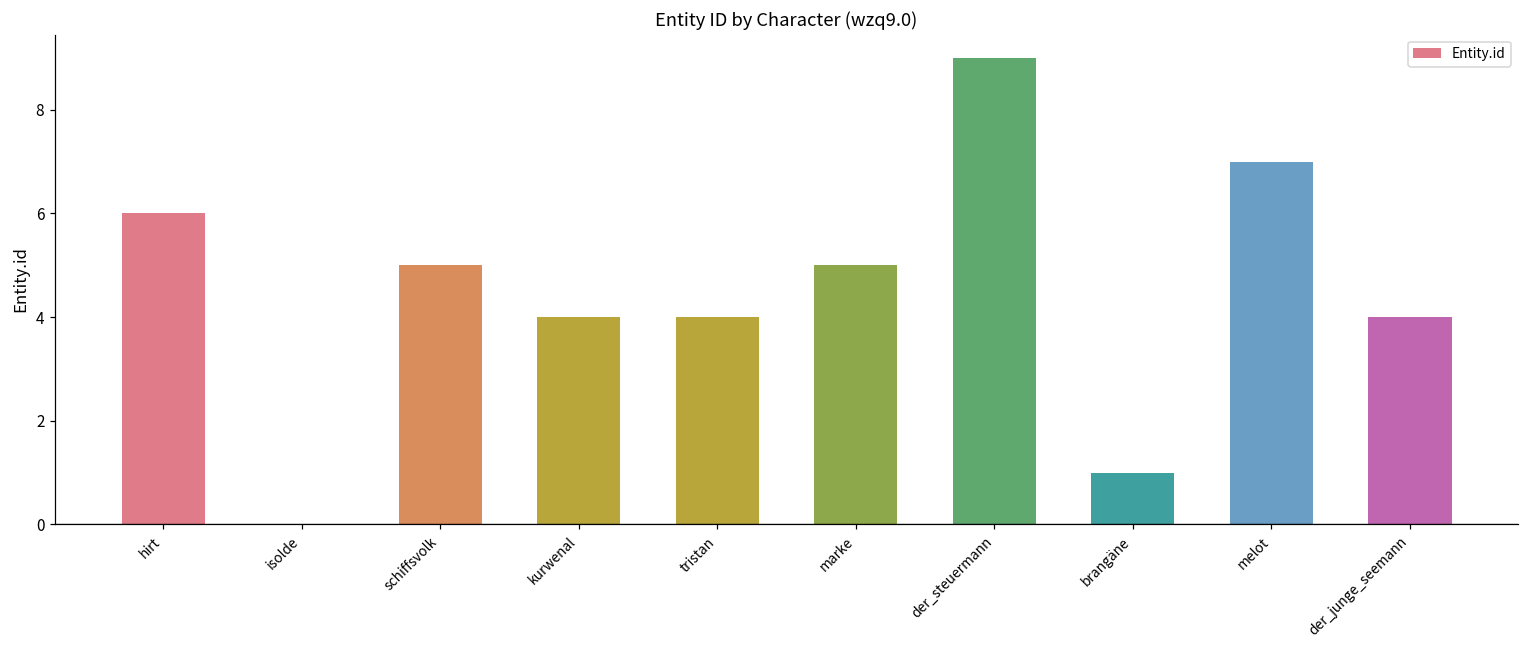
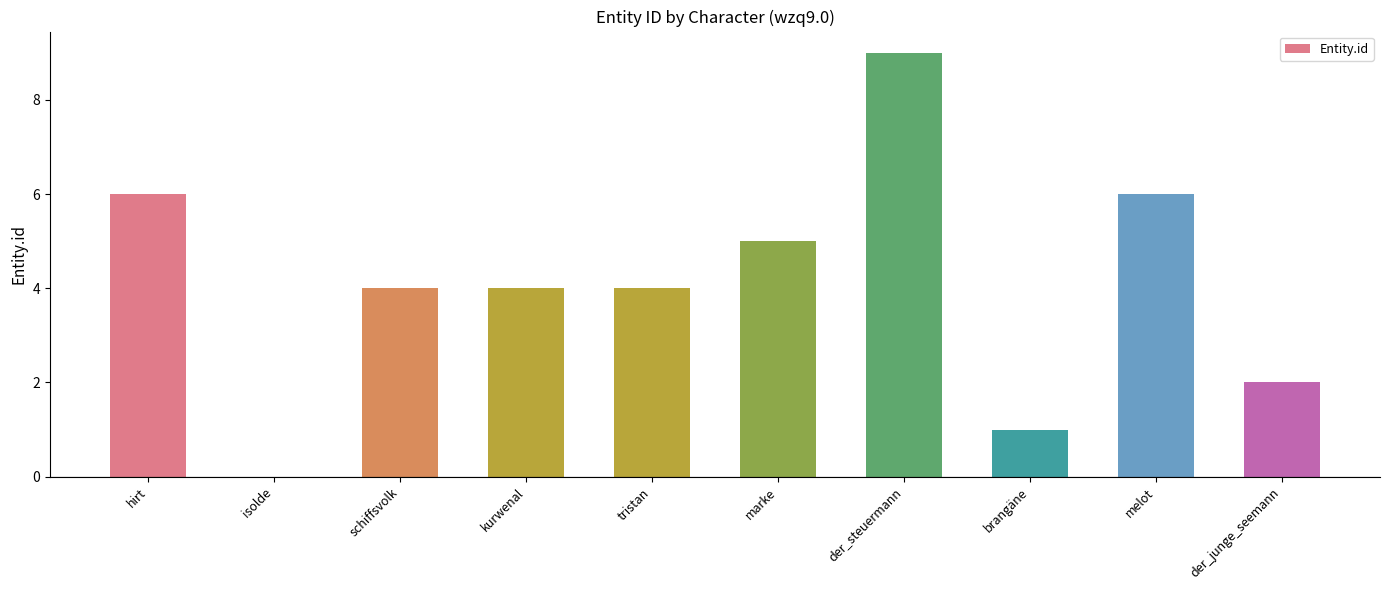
schiffsvolk: 5 -> 4
melot: 7 -> 6
der_junge_seemann: 4 -> 2
